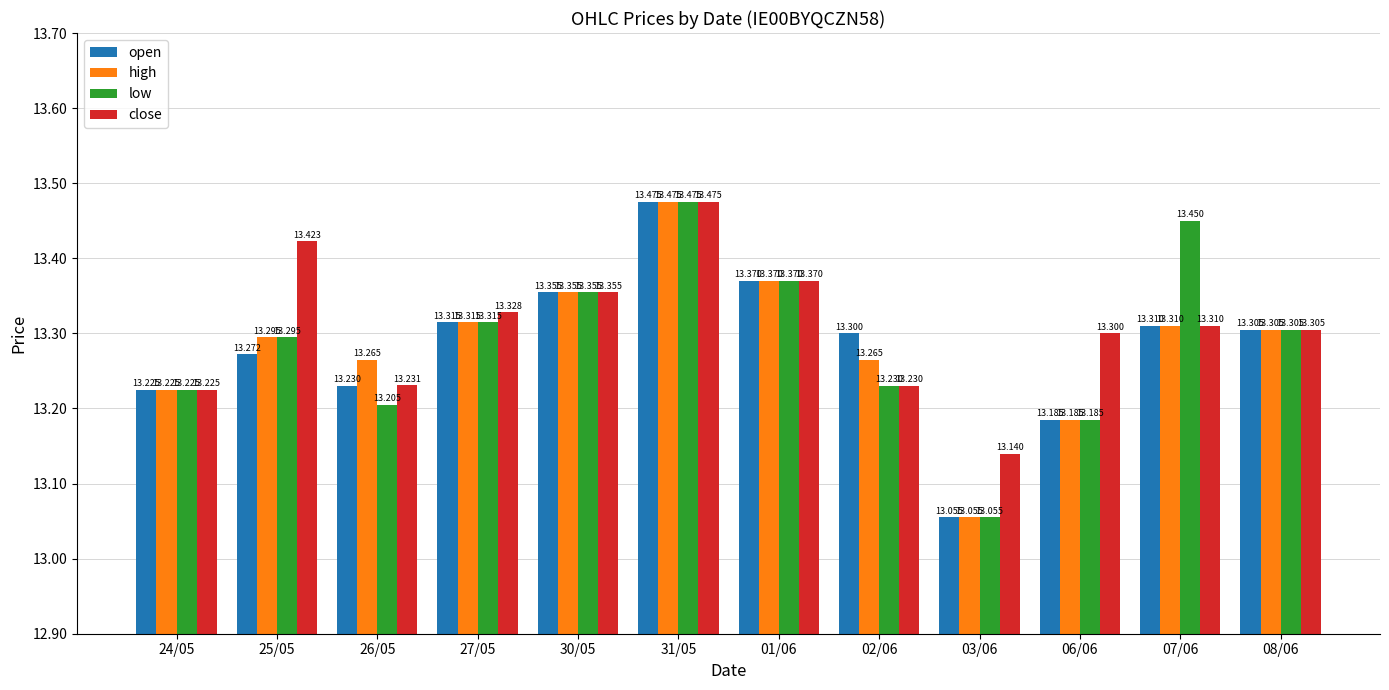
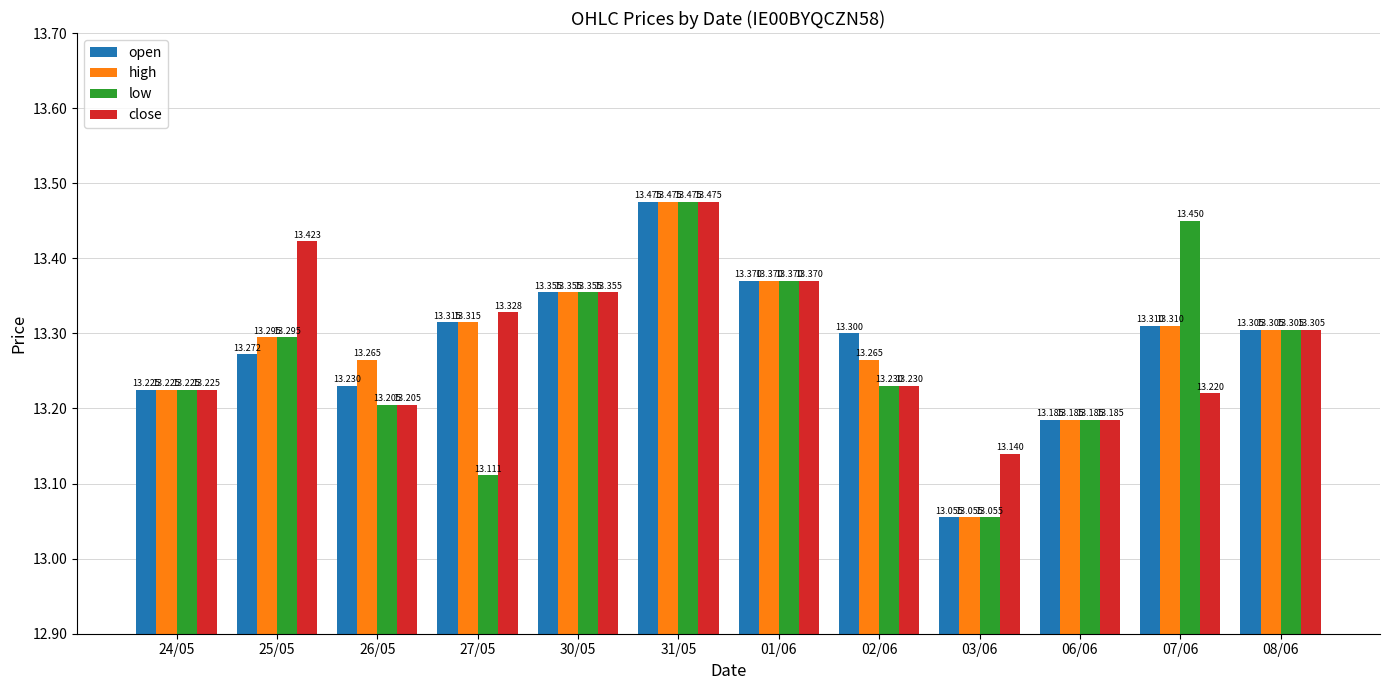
close, 26/05: 13.231 -> 13.205
low, 27/05: 13.315 -> 13.111
close, 06/06: 13.300 -> 13.185
close, 07/06: 13.310 -> 13.220
